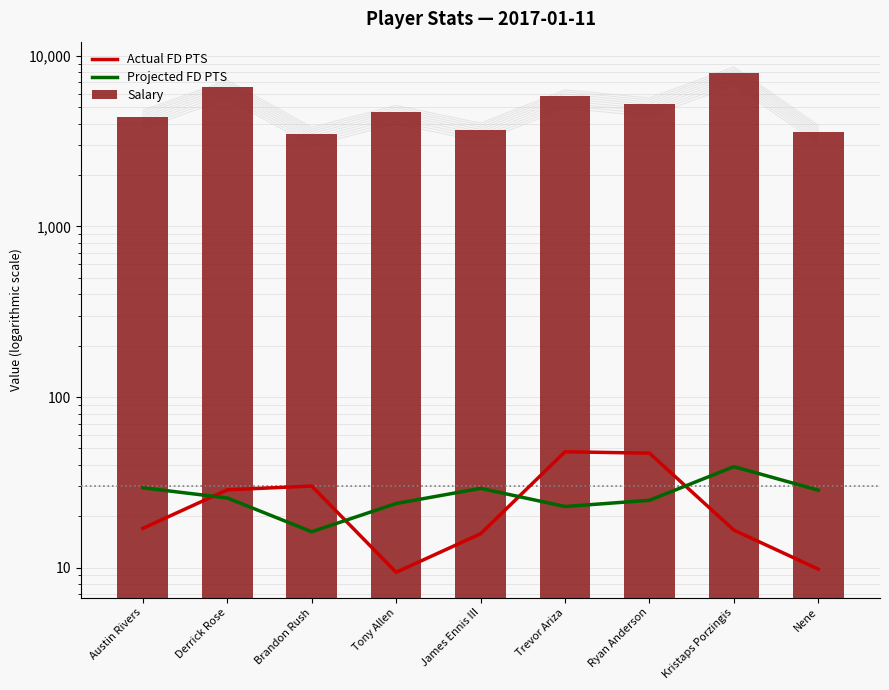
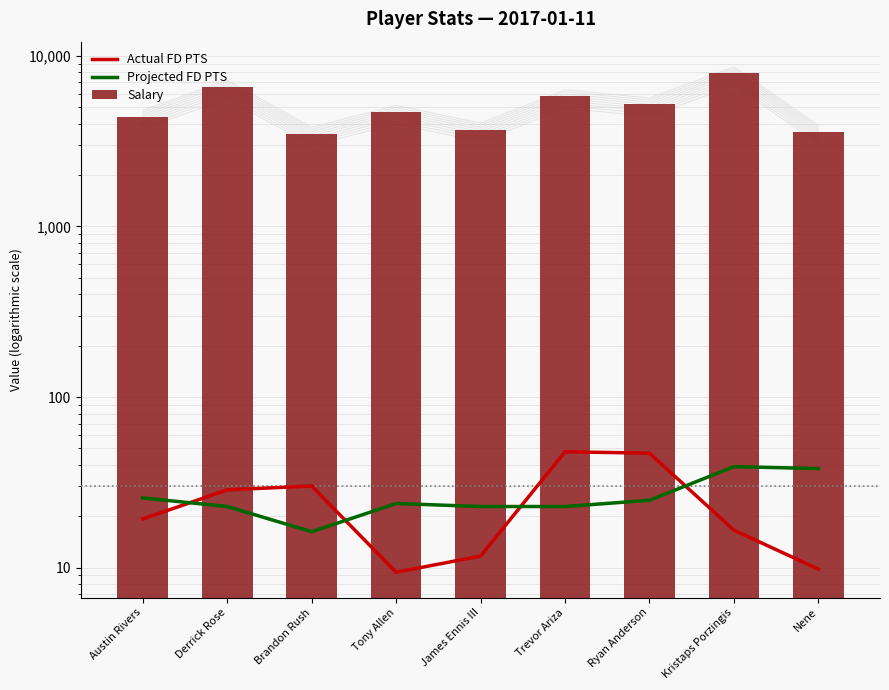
Actual FD PTS, Austin Rivers: 17 -> 19
Projected FD PTS, Austin Rivers: 29 -> 26
Projected FD PTS, Derrick Rose: 26 -> 23
Actual FD PTS, James Ennis III: 16 -> 12
Projected FD PTS, James Ennis III: 29 -> 23
Projected FD PTS, Nene: 28 -> 38
